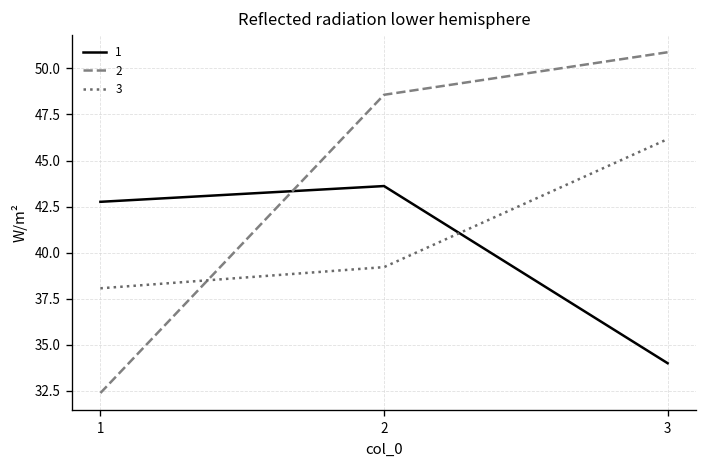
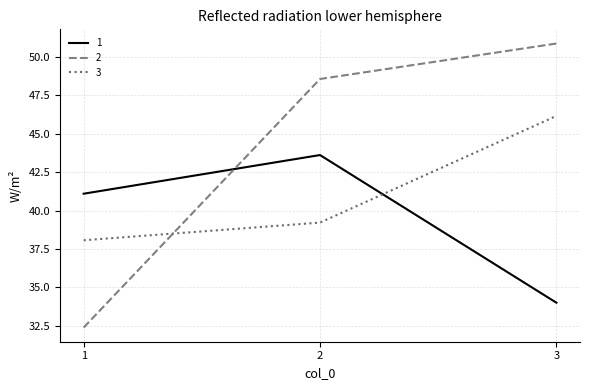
1, 1: 42.8 -> 41.1
